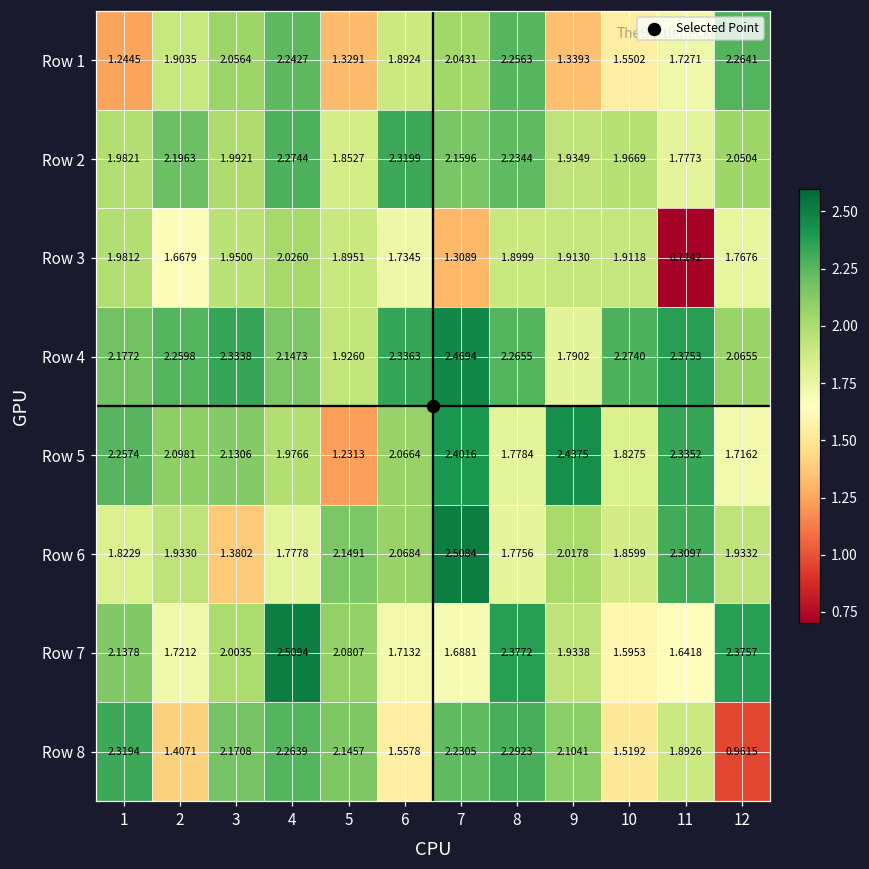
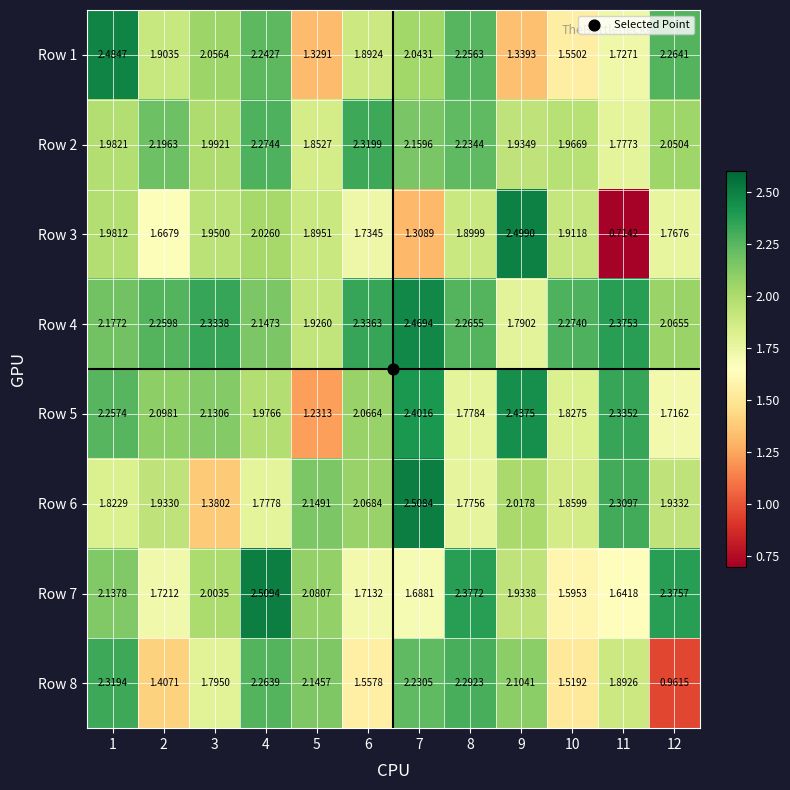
Row 1, 1: 1.2445 -> 2.4847
Row 3, 9: 1.9130 -> 2.4990
Row 8, 3: 2.1708 -> 1.7950
